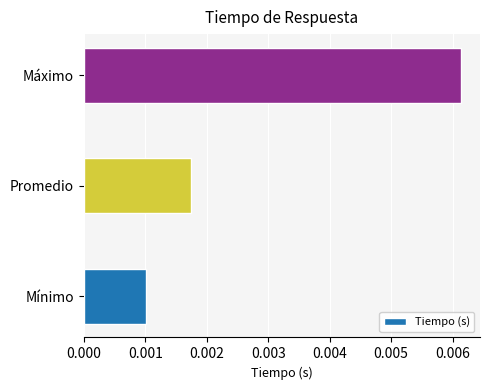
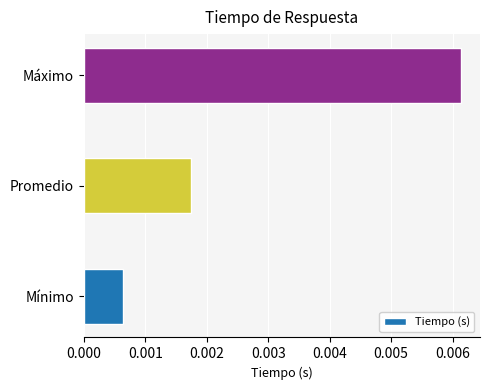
Mínimo: 0.0010 -> 0.0006
